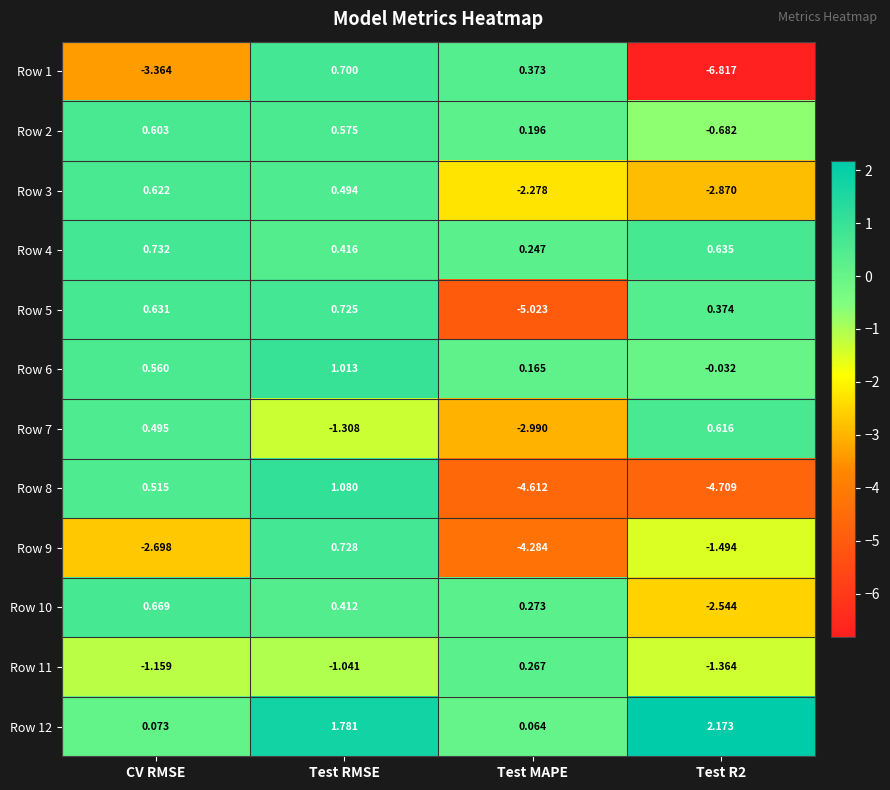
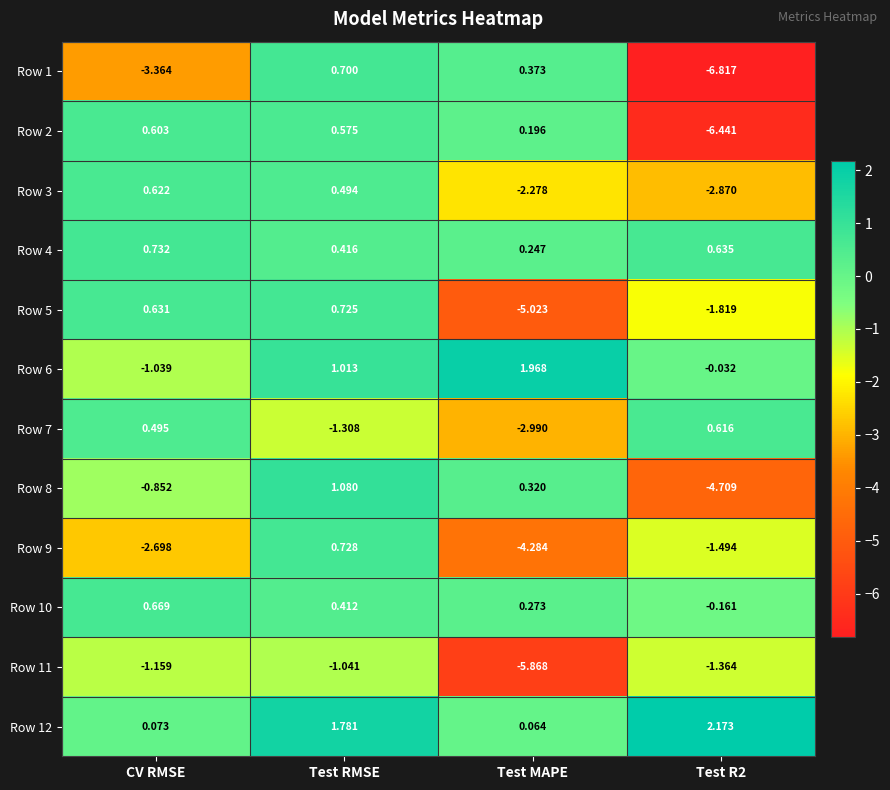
Row 2, Test R2: -0.682 -> -6.441
Row 5, Test R2: 0.374 -> -1.819
Row 6, CV RMSE: 0.560 -> -1.039
Row 6, Test MAPE: 0.165 -> 1.968
Row 8, CV RMSE: 0.515 -> -0.852
Row 8, Test MAPE: -4.612 -> 0.320
Row 10, Test R2: -2.544 -> -0.161
Row 11, Test MAPE: 0.267 -> -5.868
